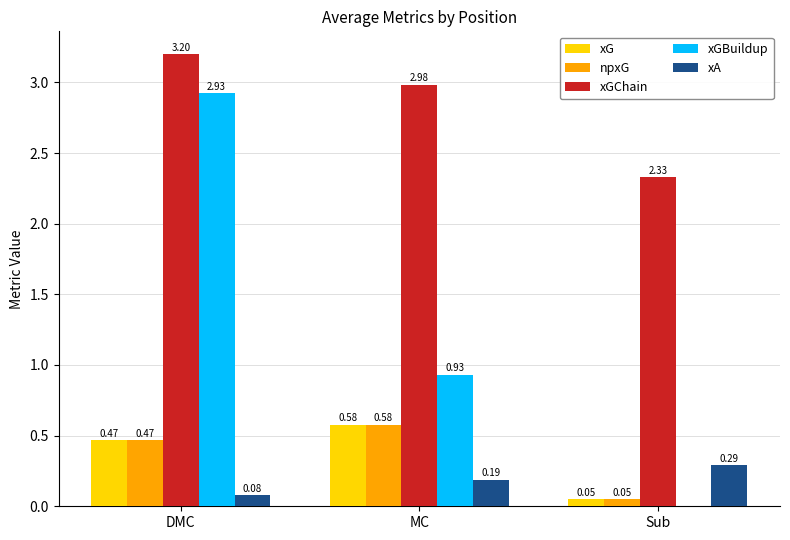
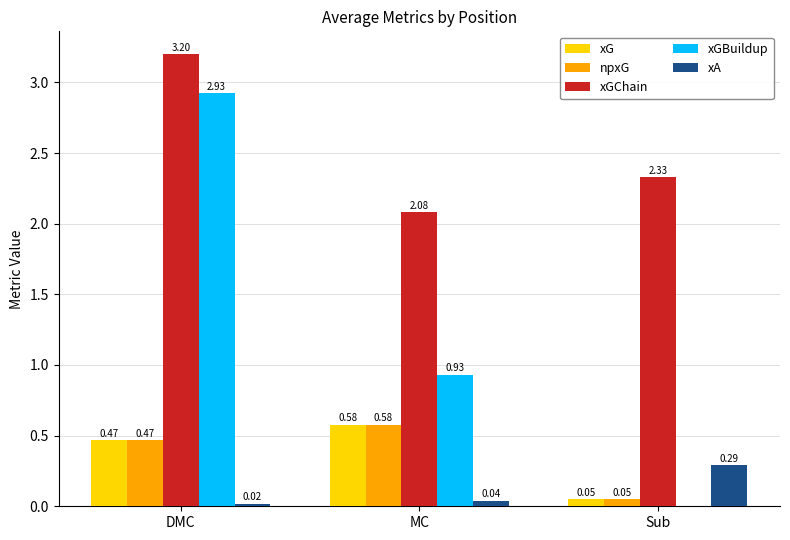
xA, DMC: 0.08 -> 0.02
xGChain, MC: 2.98 -> 2.08
xA, MC: 0.19 -> 0.04
